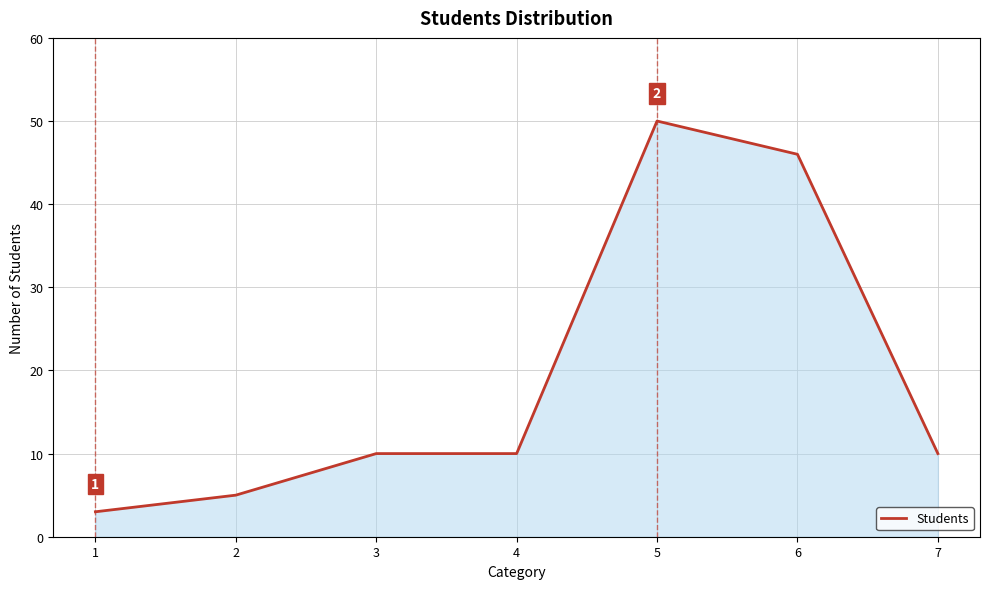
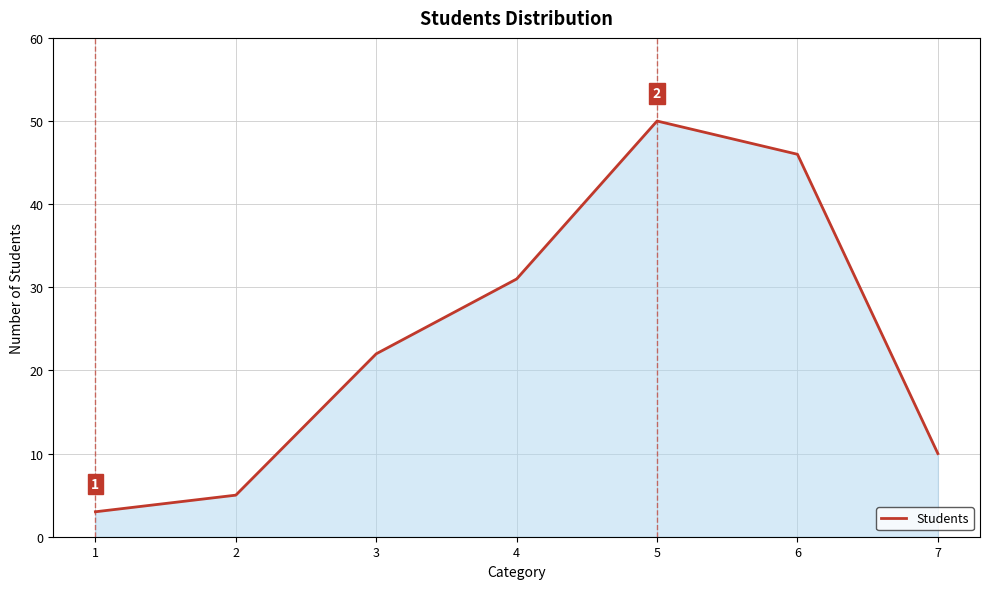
3: 10 -> 22
4: 10 -> 31
